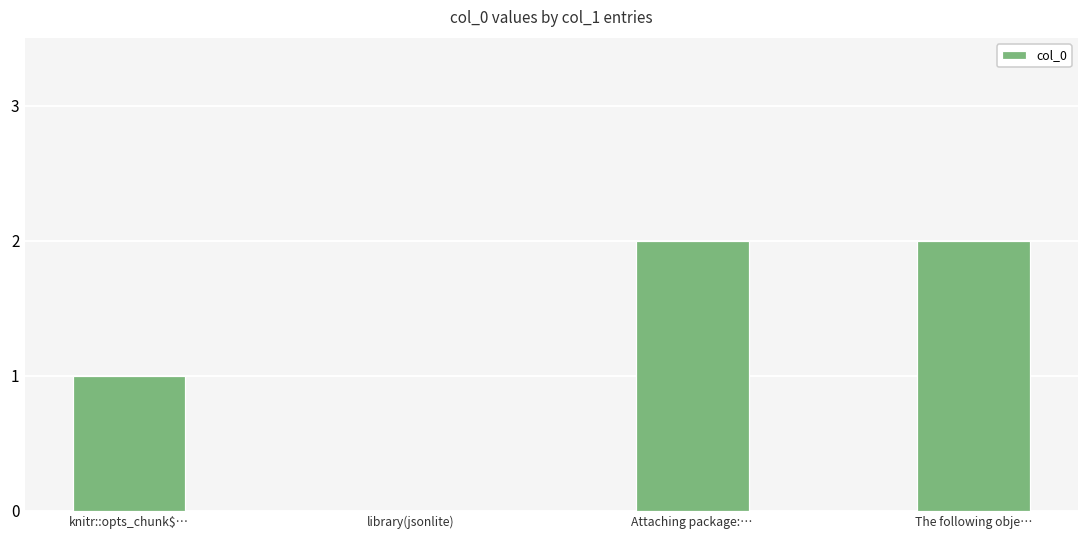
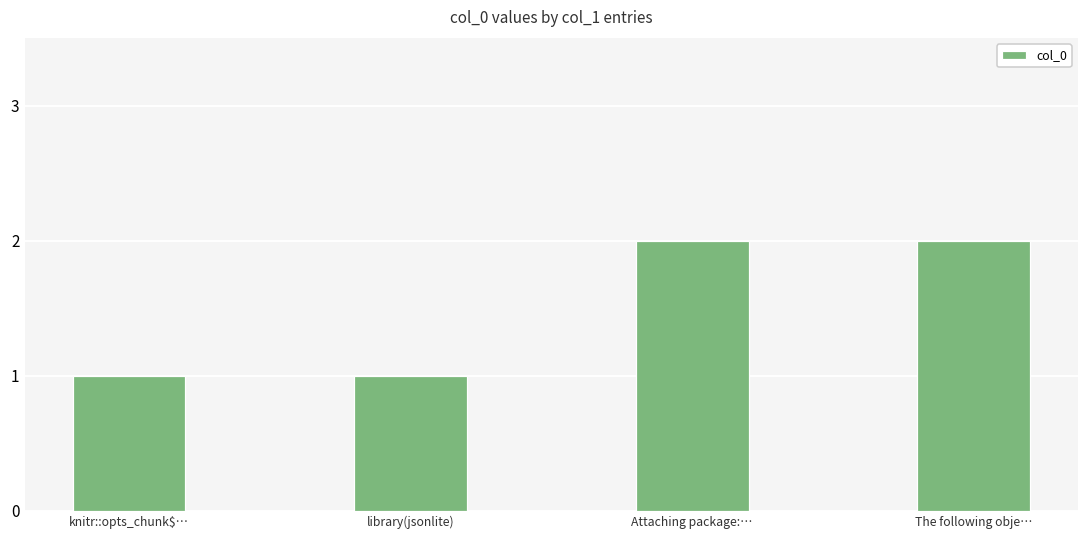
library(jsonlite): 0 -> 1
